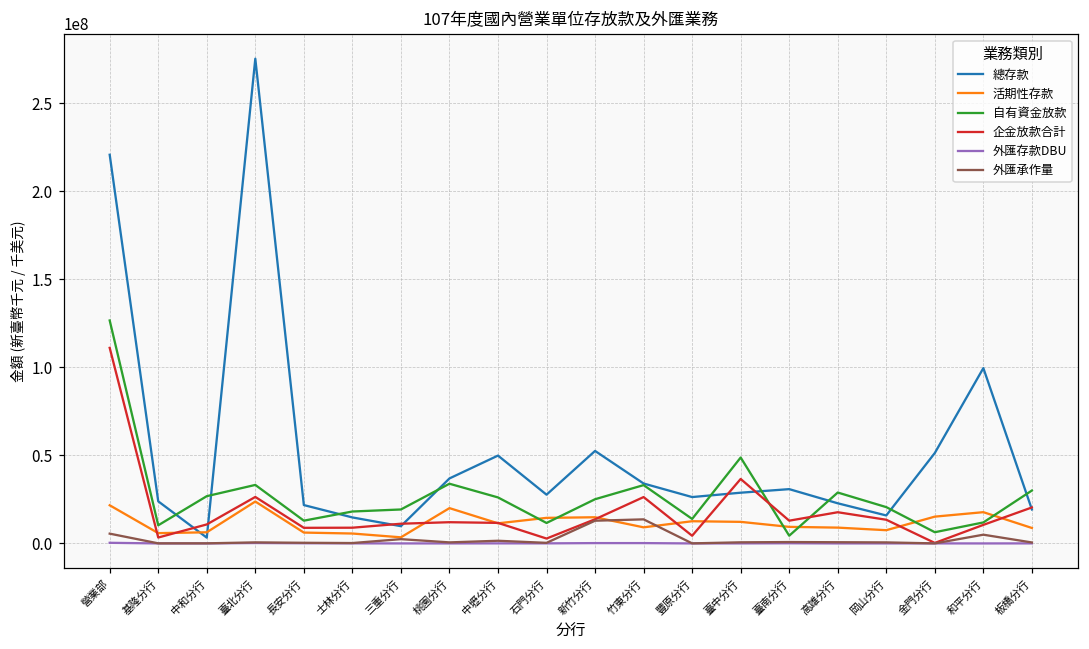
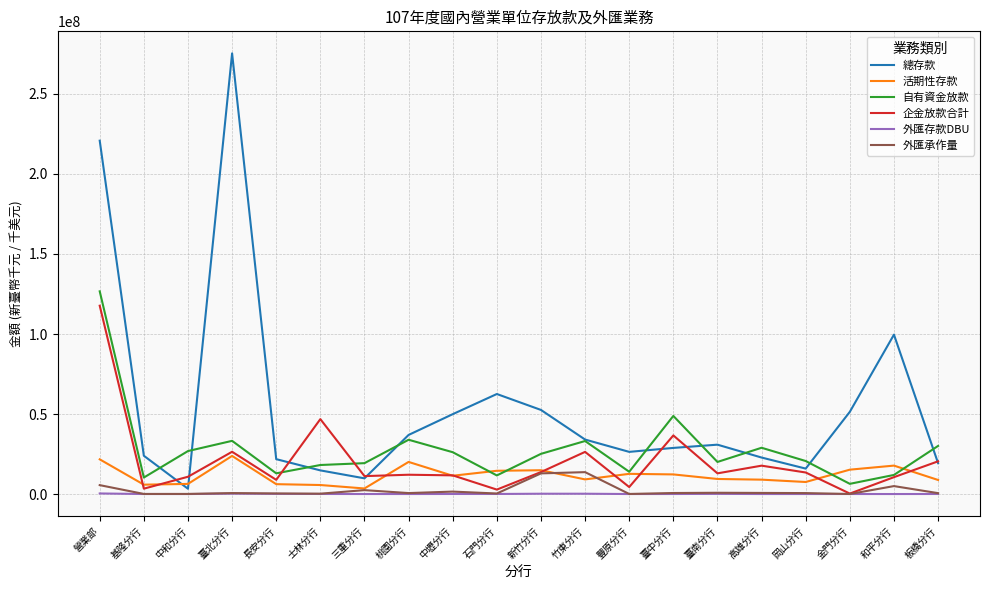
企金放款合計, 營業部: 111000000 -> 118000000
企金放款合計, 士林分行: 9000000 -> 47000000
總存款, 石門分行: 28000000 -> 63000000
自有資金放款, 臺南分行: 4000000 -> 20000000
